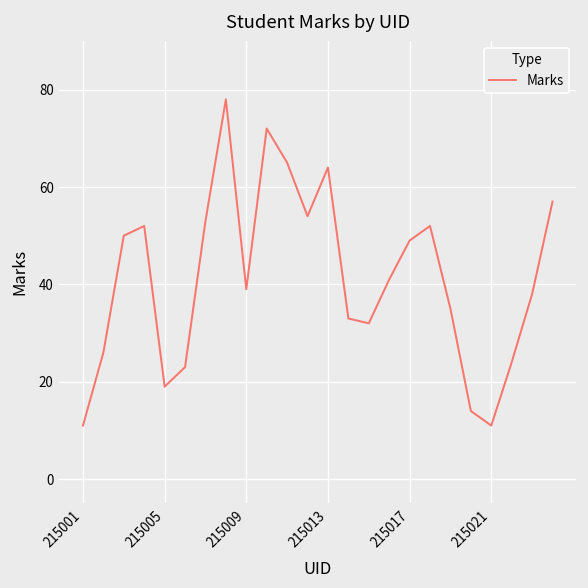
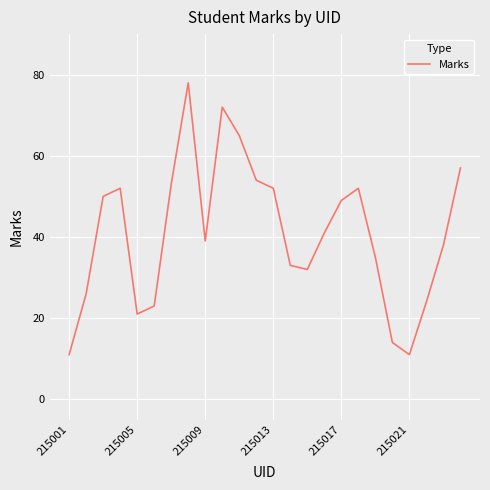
215005: 19 -> 21
215013: 64 -> 52
